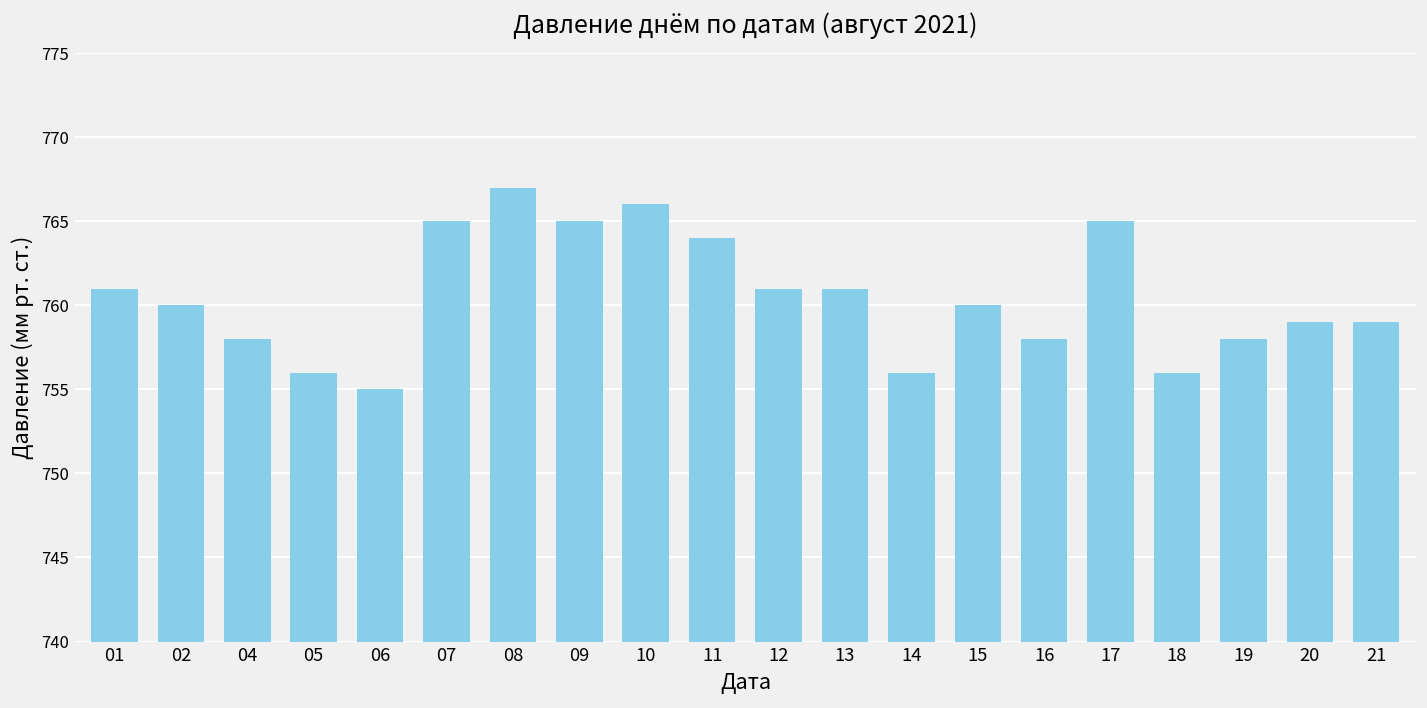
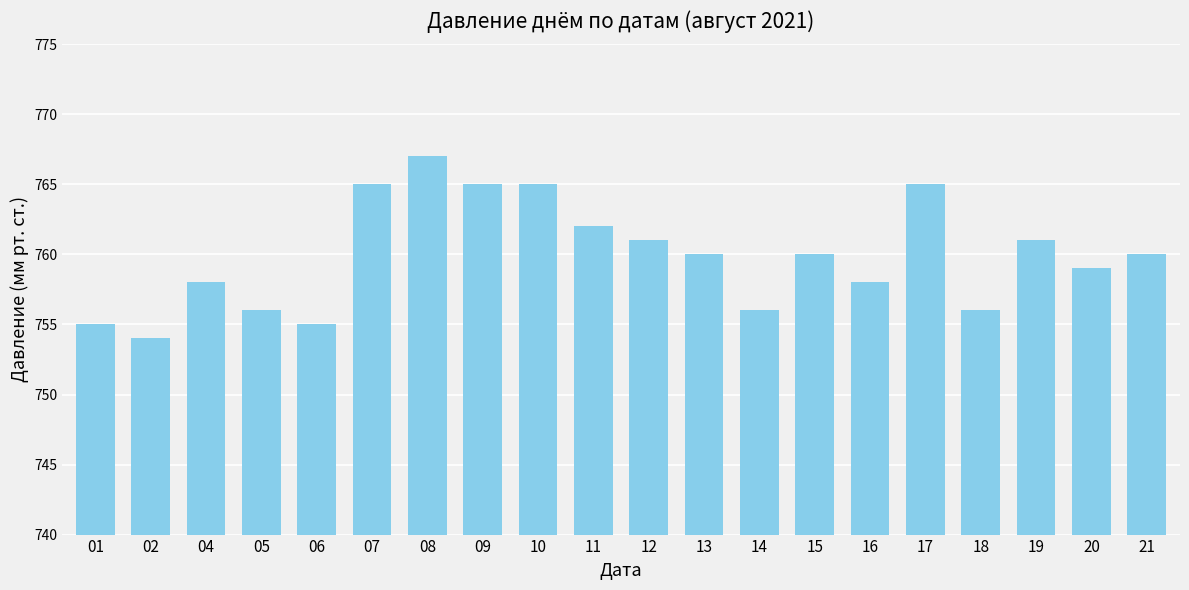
01: 761 -> 755
02: 760 -> 754
10: 766 -> 765
11: 764 -> 762
13: 761 -> 760
19: 758 -> 761
21: 759 -> 760
